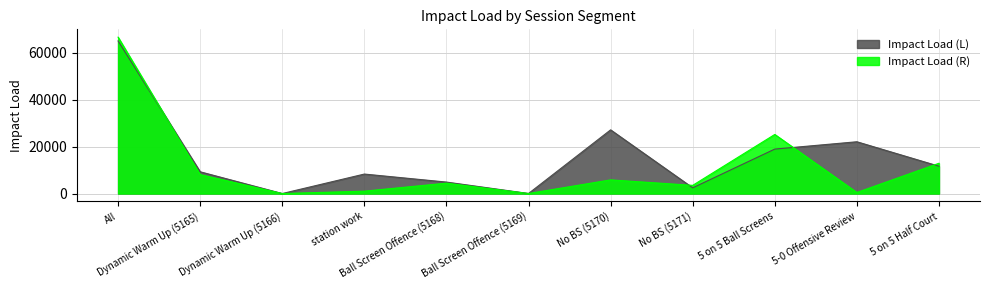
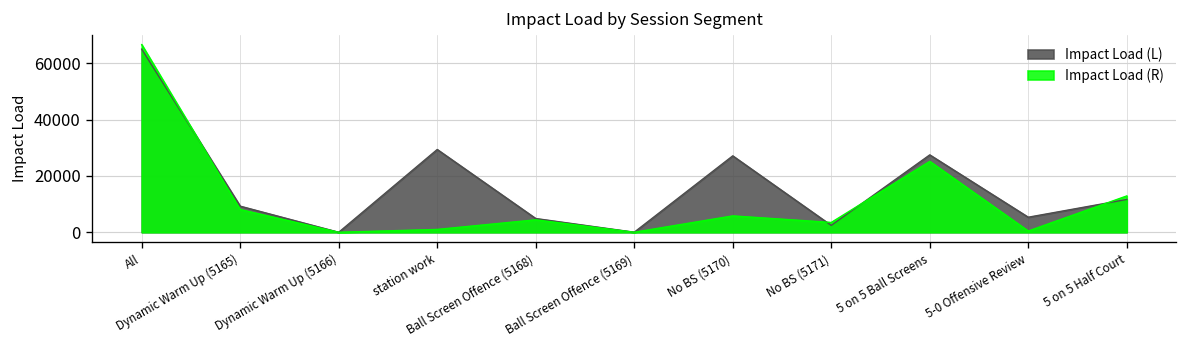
Impact Load (L), station work: 8000 -> 29000
Impact Load (L), 5 on 5 Ball Screens: 19000 -> 28000
Impact Load (L), 5-0 Offensive Review: 22000 -> 5000
